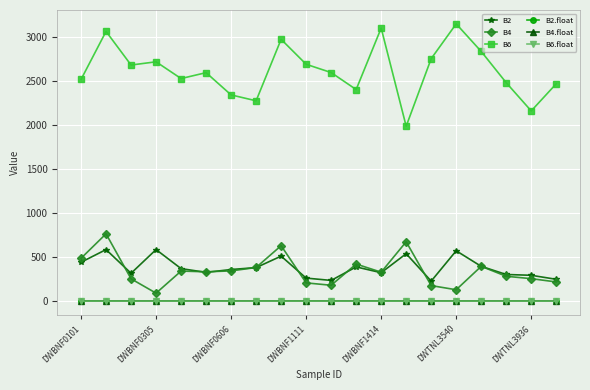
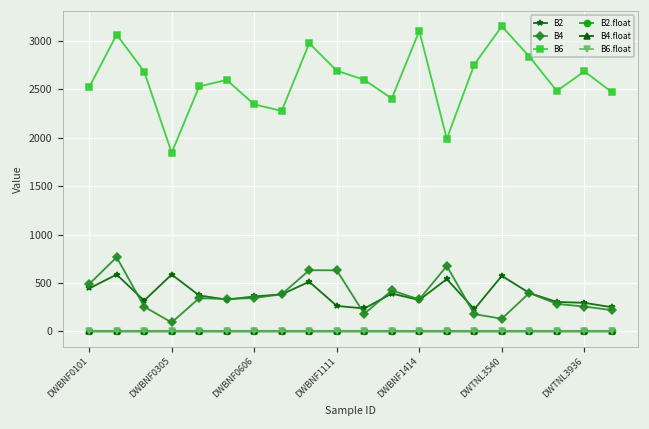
B6, DWBNF0305: 2700 -> 1800
B4, DWBNF1111: 200 -> 600
B6, DWTNL3936: 2200 -> 2700
